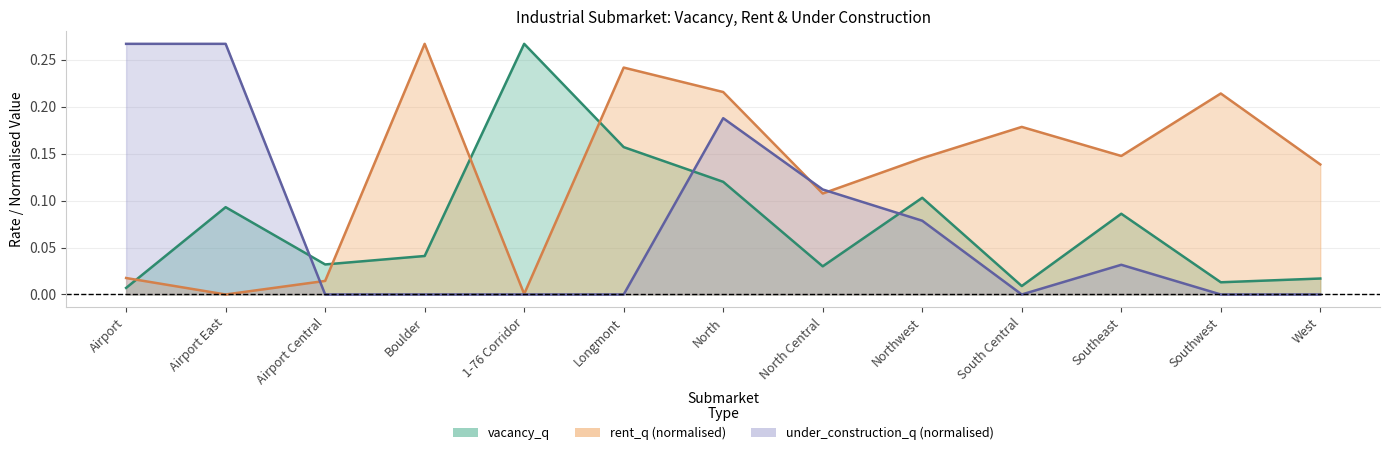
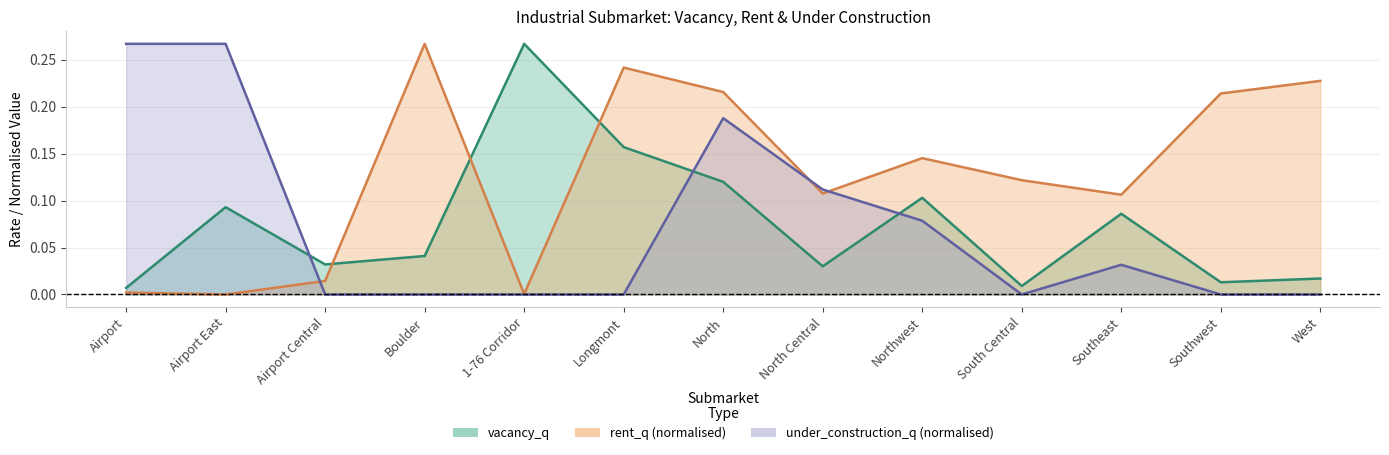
rent_q (normalised), Airport: 0.02 -> 0.00
rent_q (normalised), South Central: 0.18 -> 0.12
rent_q (normalised), Southeast: 0.15 -> 0.11
rent_q (normalised), West: 0.14 -> 0.23
